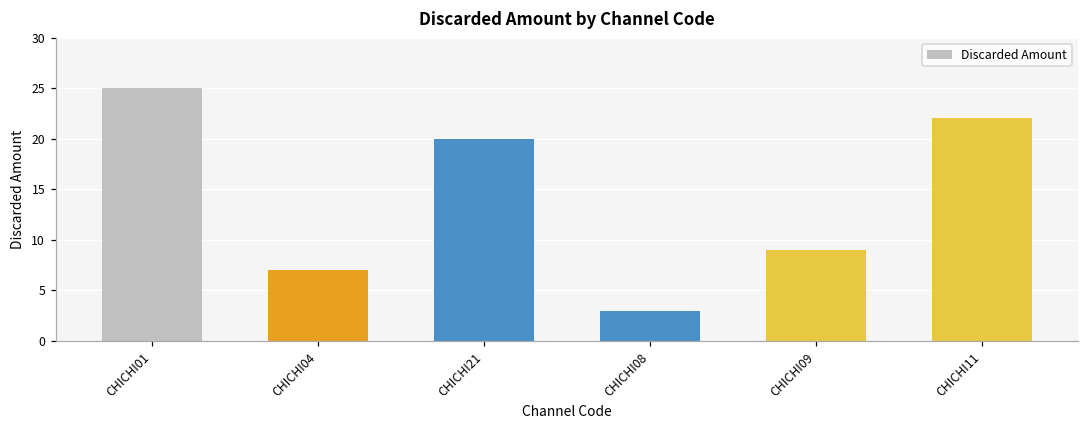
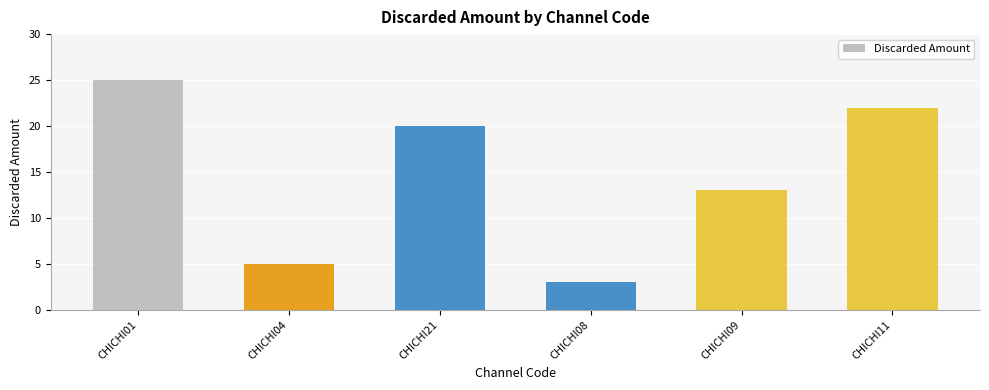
CHICHI04: 7 -> 5
CHICHI09: 9 -> 13
